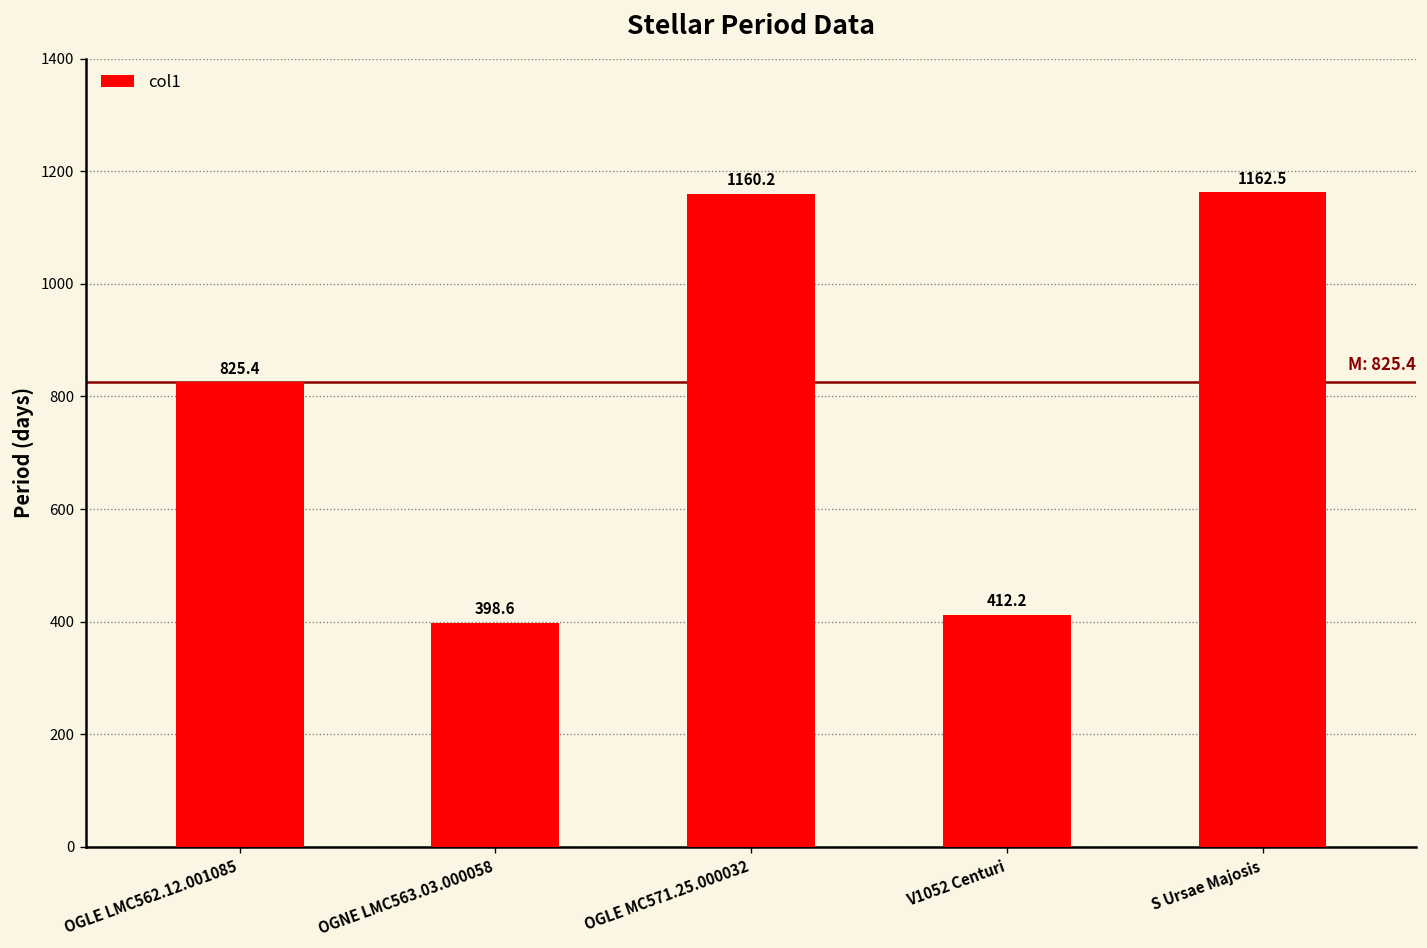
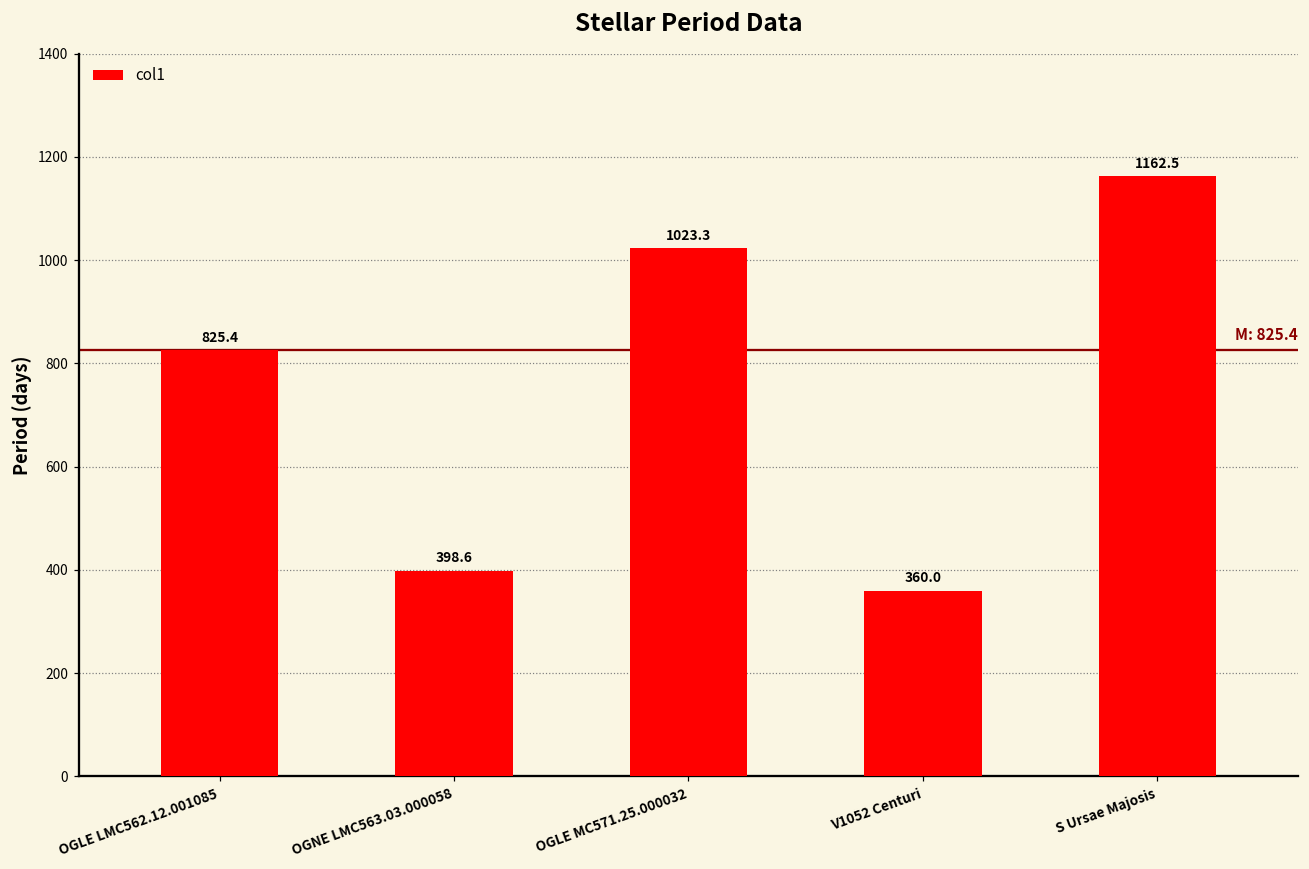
OGLE MC571.25.000032: 1160.2 -> 1023.3
V1052 Centuri: 412.2 -> 360.0
